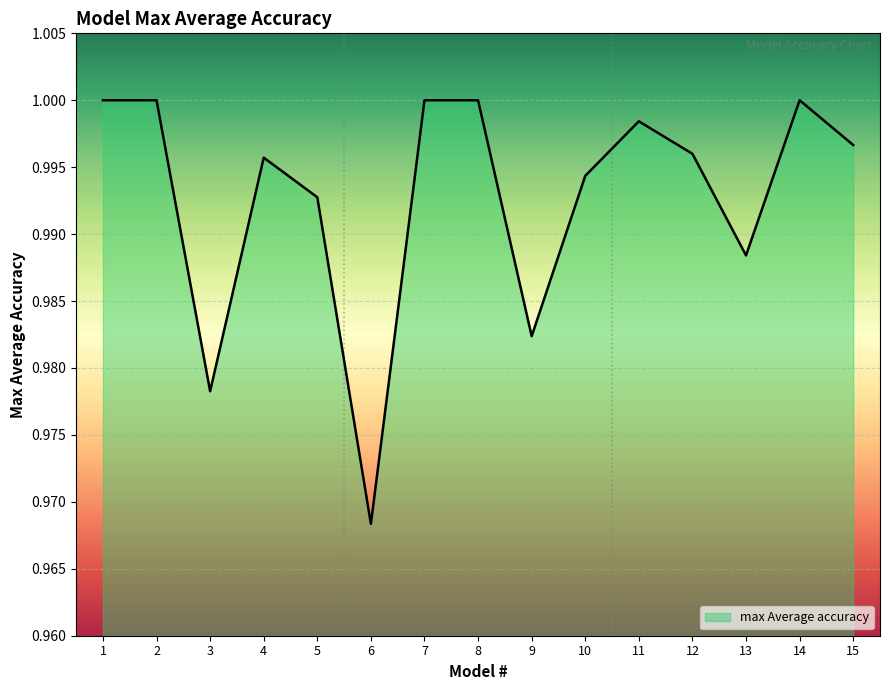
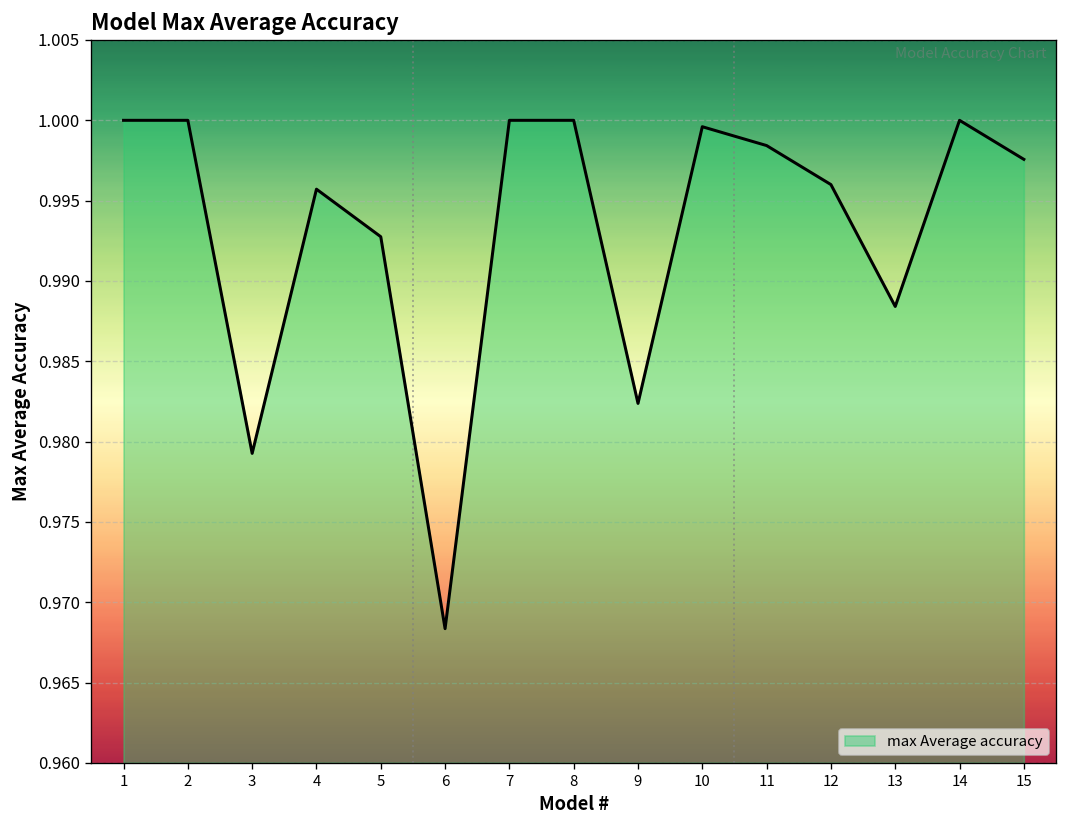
3: 0.9783 -> 0.9793
10: 0.9944 -> 0.9996
15: 0.9967 -> 0.9976
